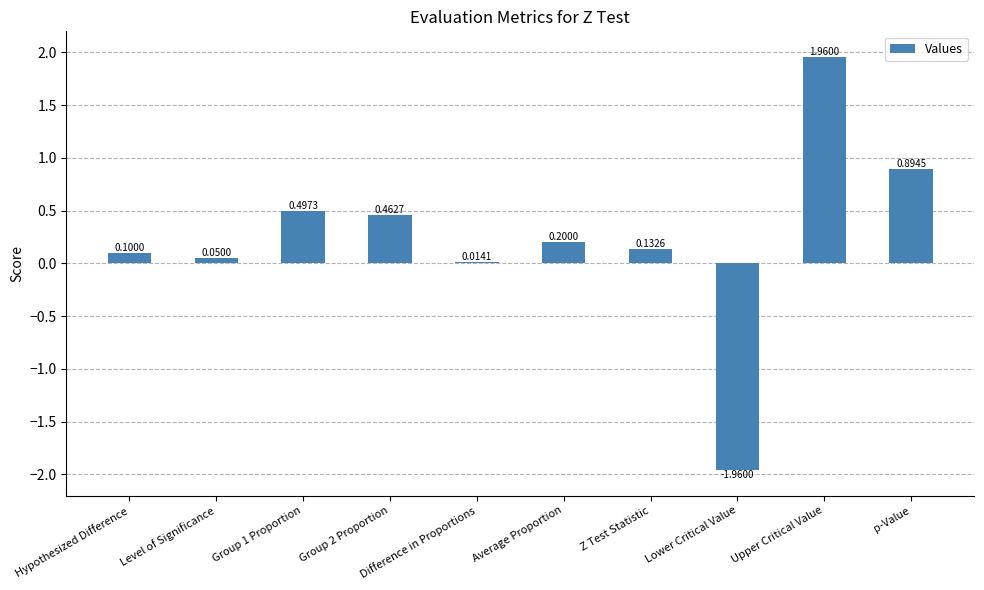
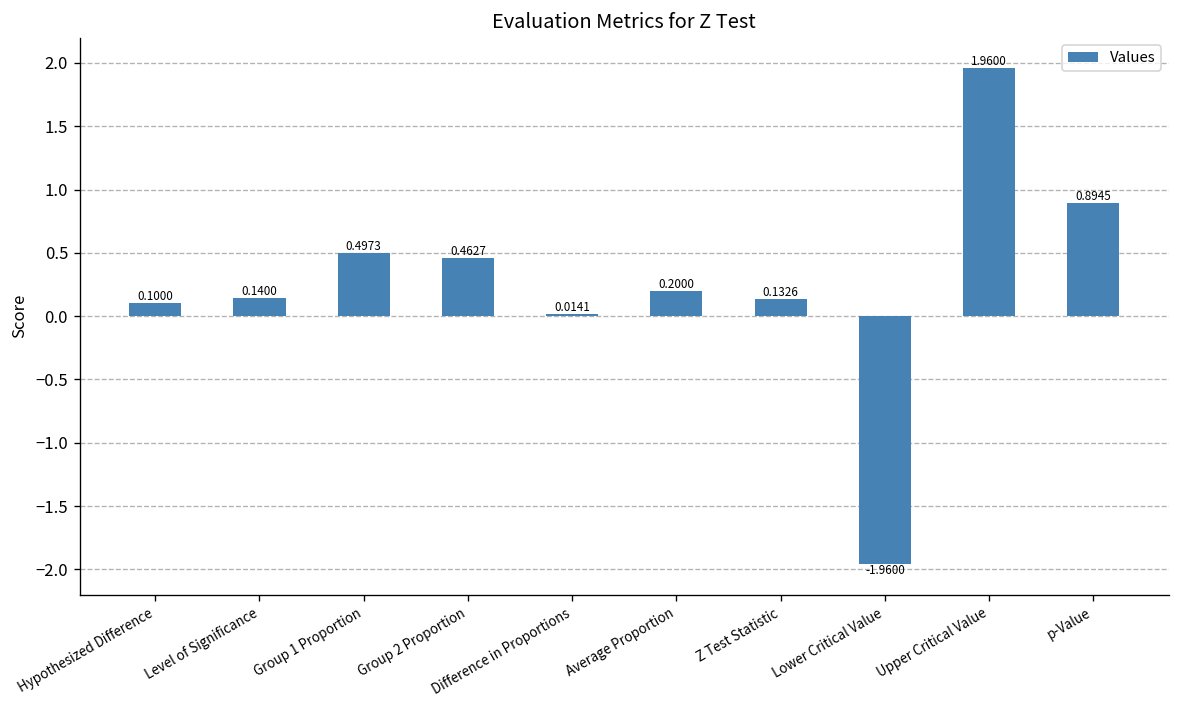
Level of Significance: 0.0500 -> 0.1400
